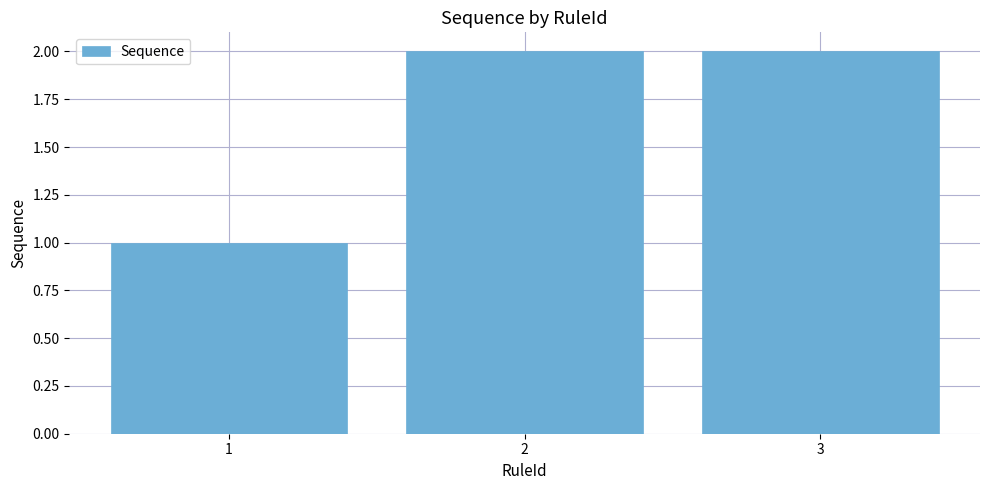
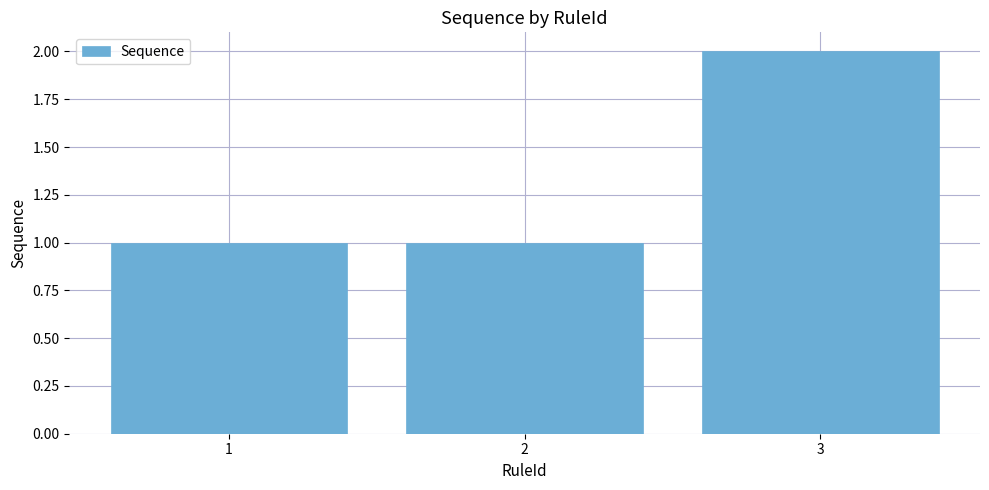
2: 2 -> 1
